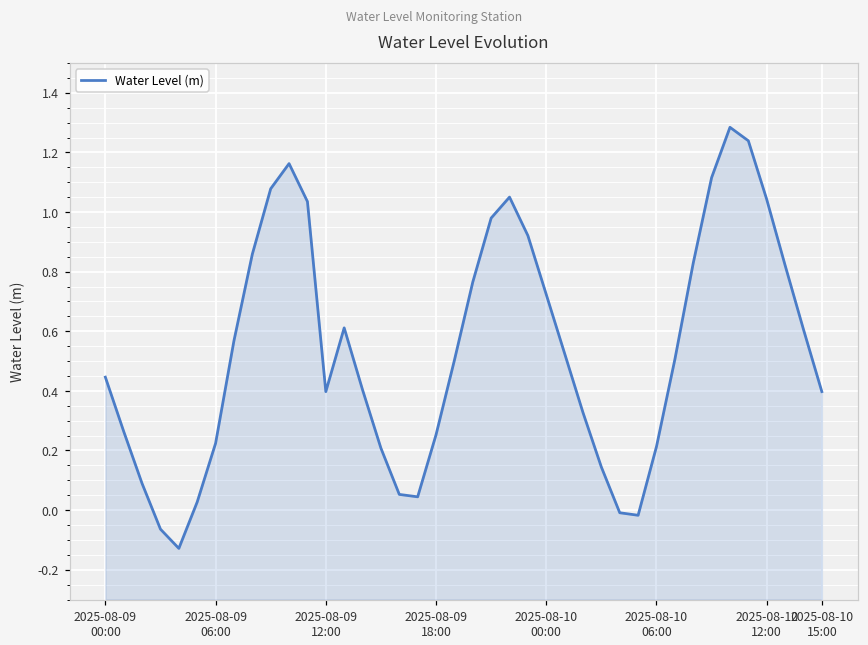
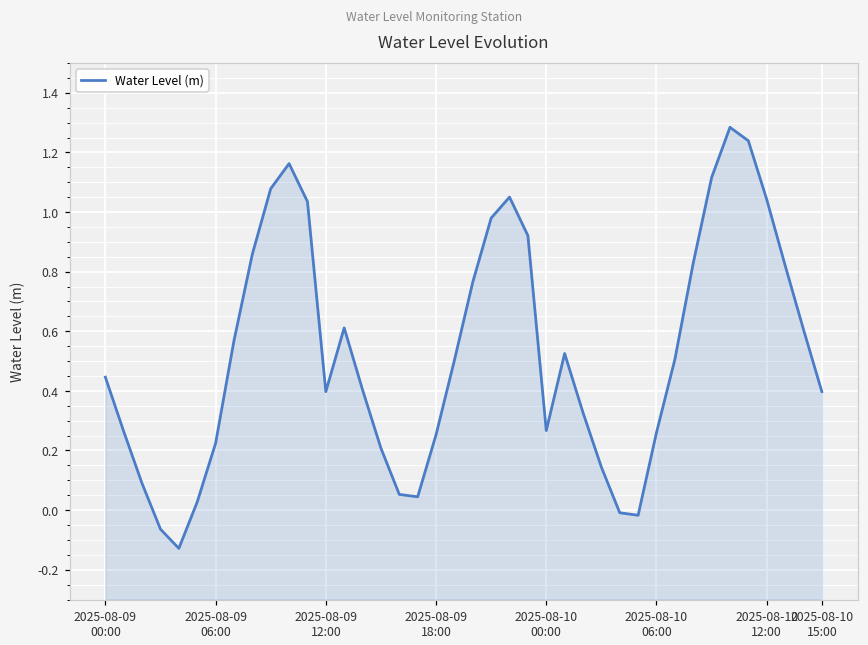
2025-08-10 00:00: 0.72 -> 0.27
2025-08-10 06:00: 0.21 -> 0.26
